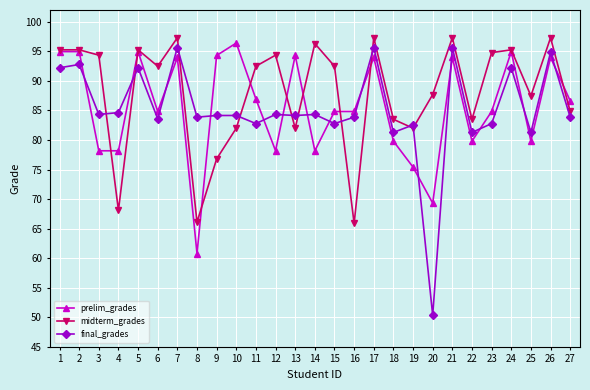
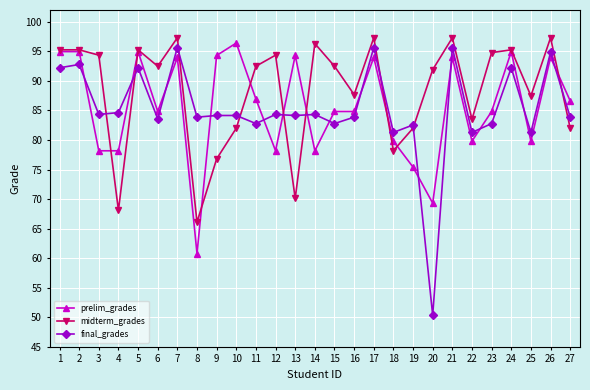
midterm_grades, 13: 82 -> 70
midterm_grades, 16: 66 -> 88
midterm_grades, 18: 84 -> 78
midterm_grades, 20: 88 -> 92
midterm_grades, 27: 85 -> 82
